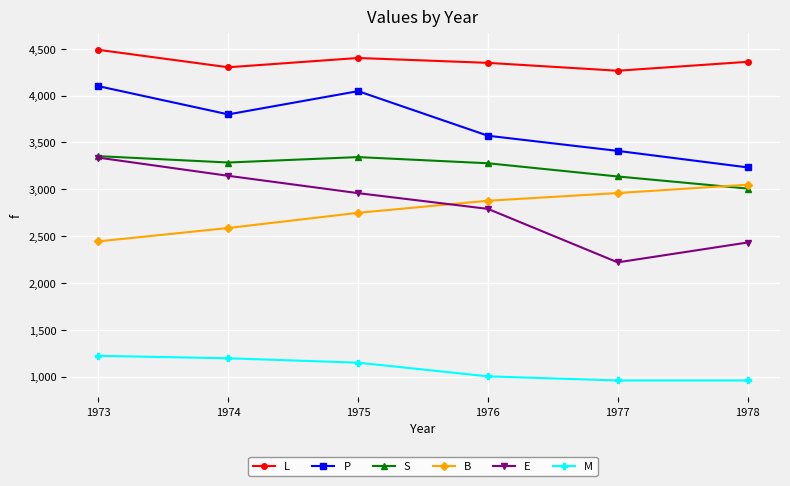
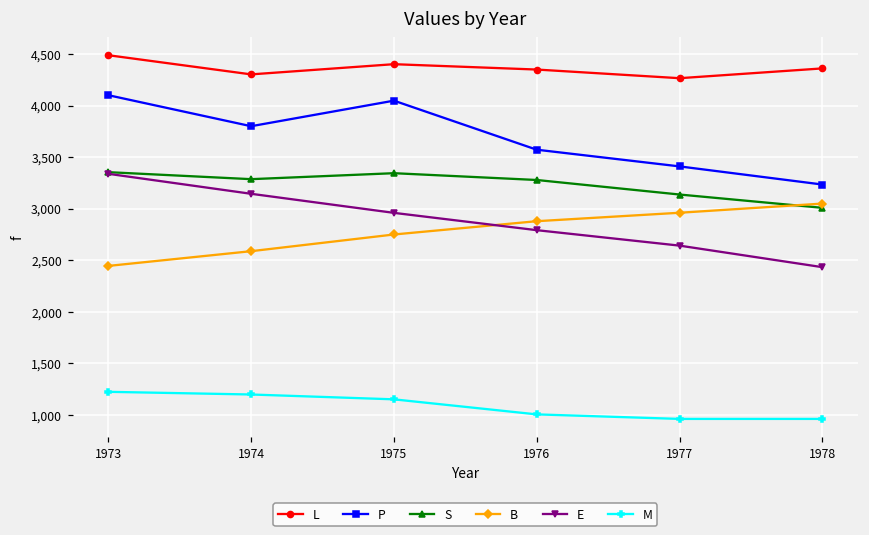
E, 1977: 2,200 -> 2,600
